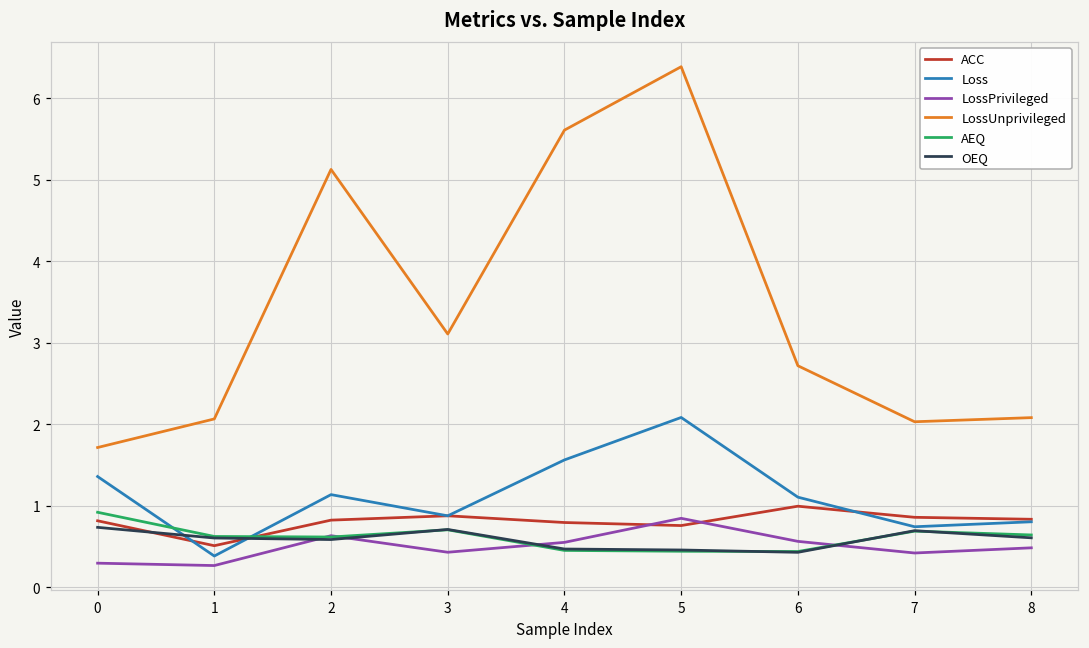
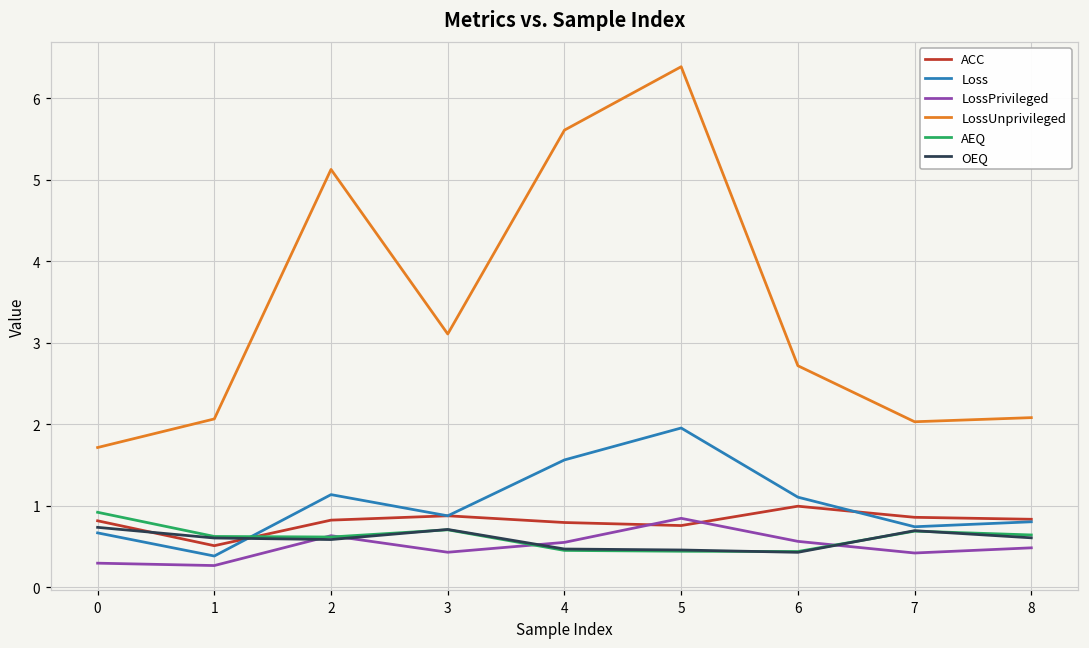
Loss, 0: 1.4 -> 0.7
Loss, 5: 2.1 -> 2.0
